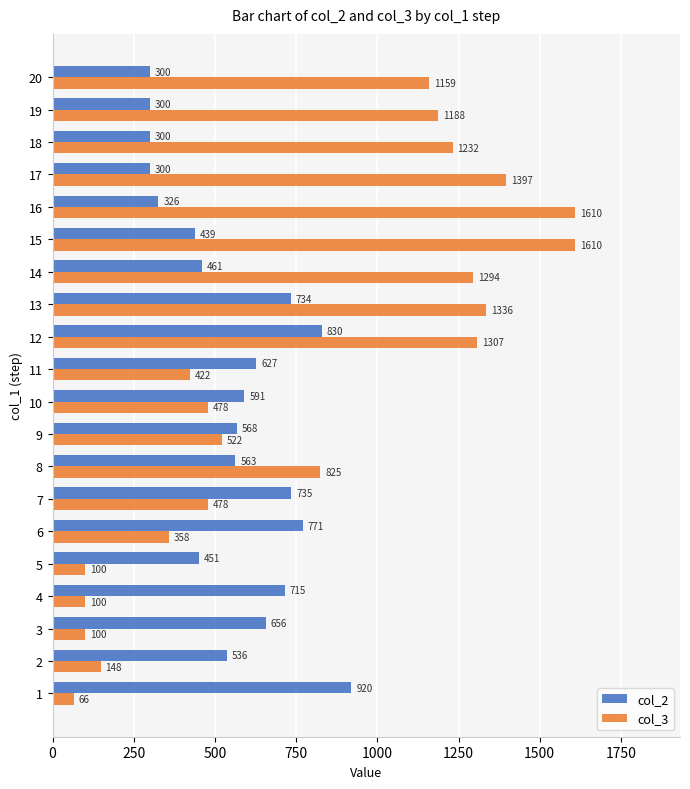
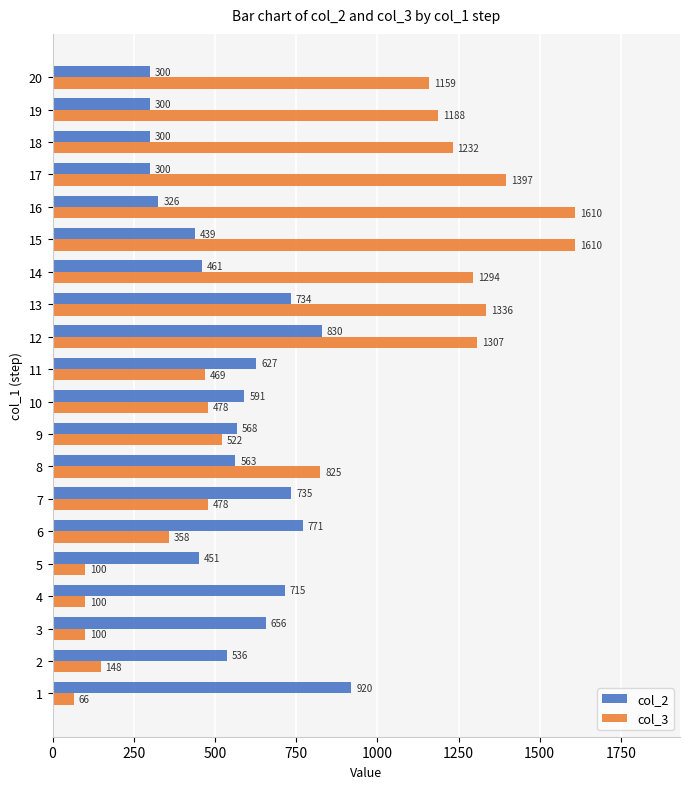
col_3, 11: 422 -> 469
